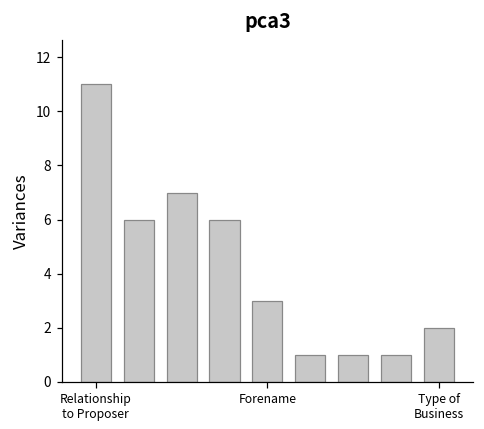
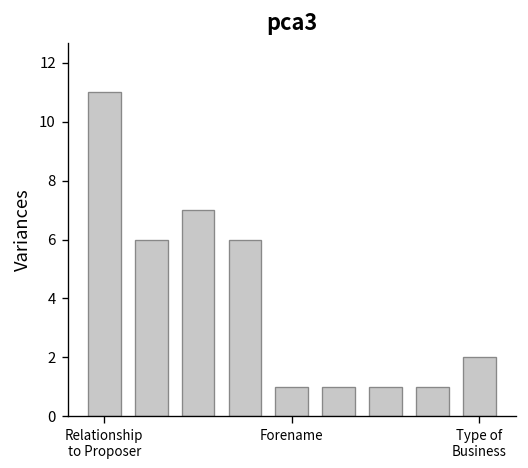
Forename: 3 -> 1
